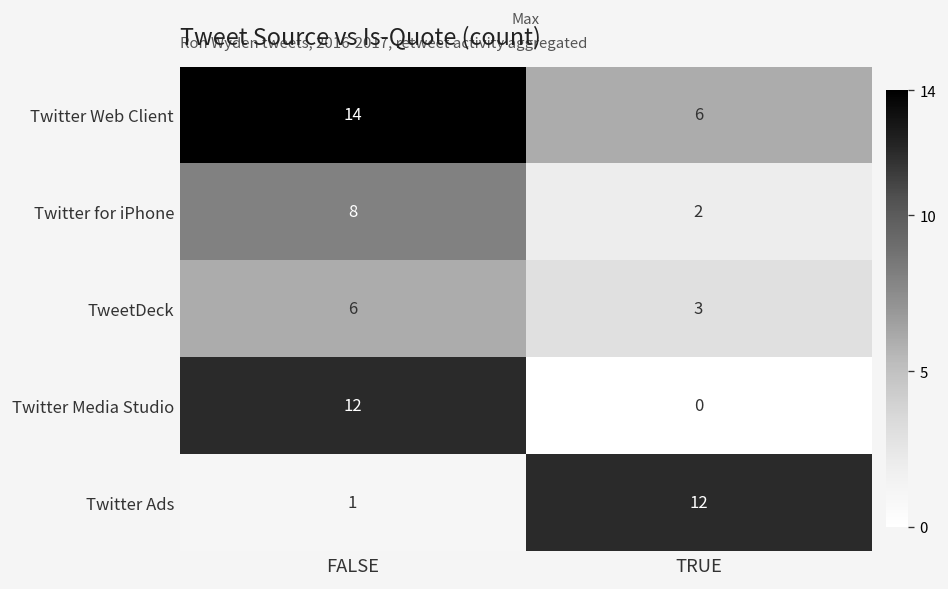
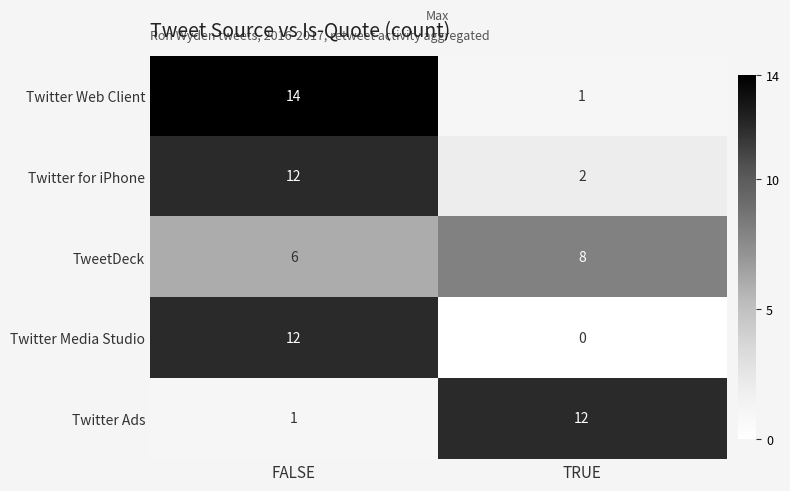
Twitter Web Client, TRUE: 6 -> 1
Twitter for iPhone, FALSE: 8 -> 12
TweetDeck, TRUE: 3 -> 8
